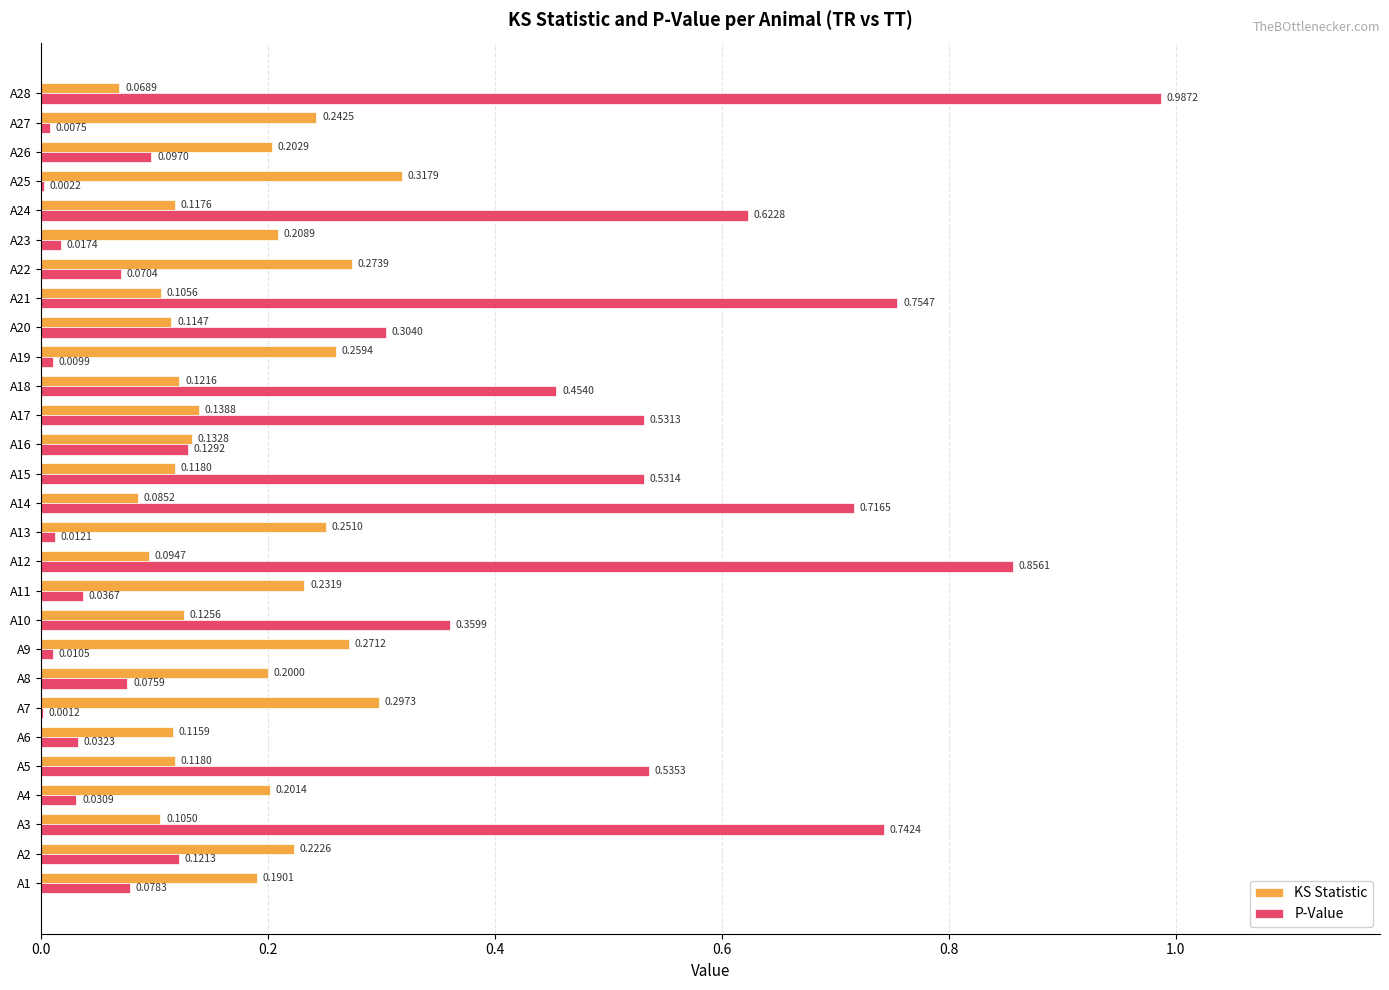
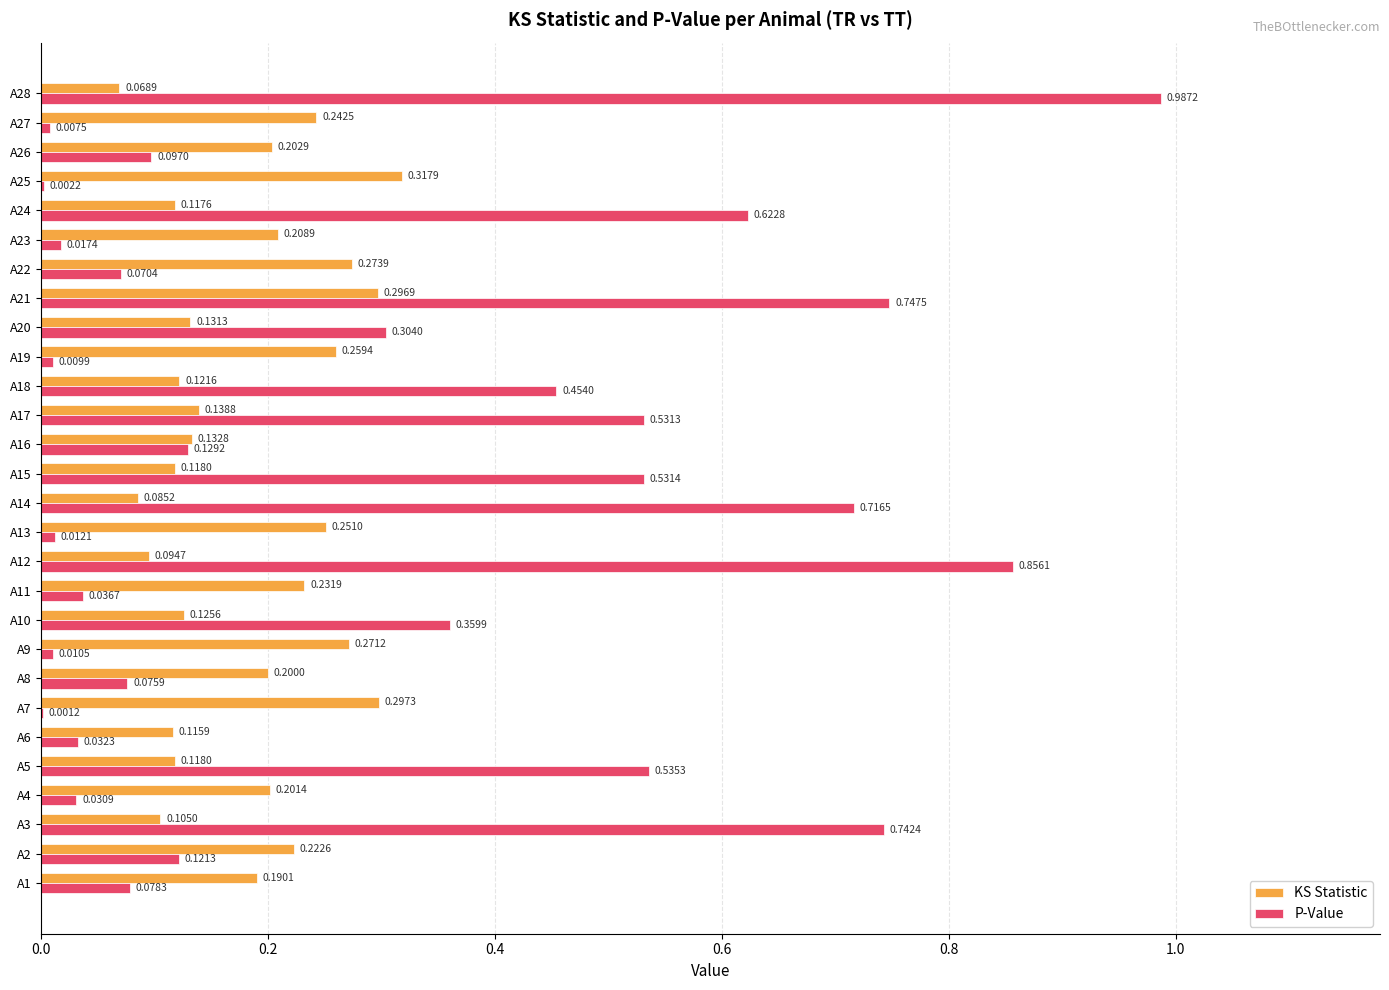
KS Statistic, A21: 0.1056 -> 0.2969
P-Value, A21: 0.7547 -> 0.7475
KS Statistic, A20: 0.1147 -> 0.1313
